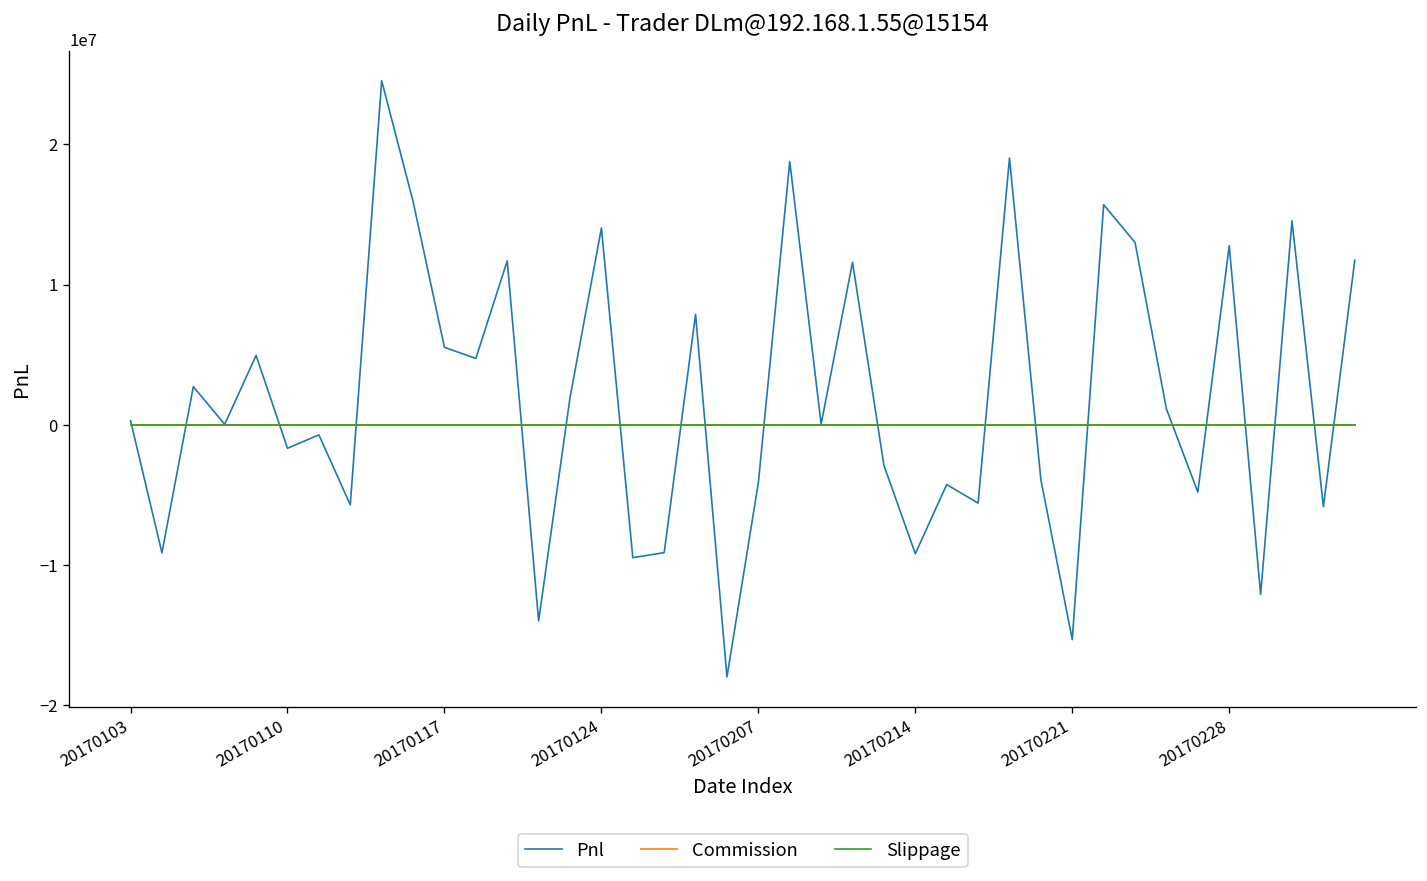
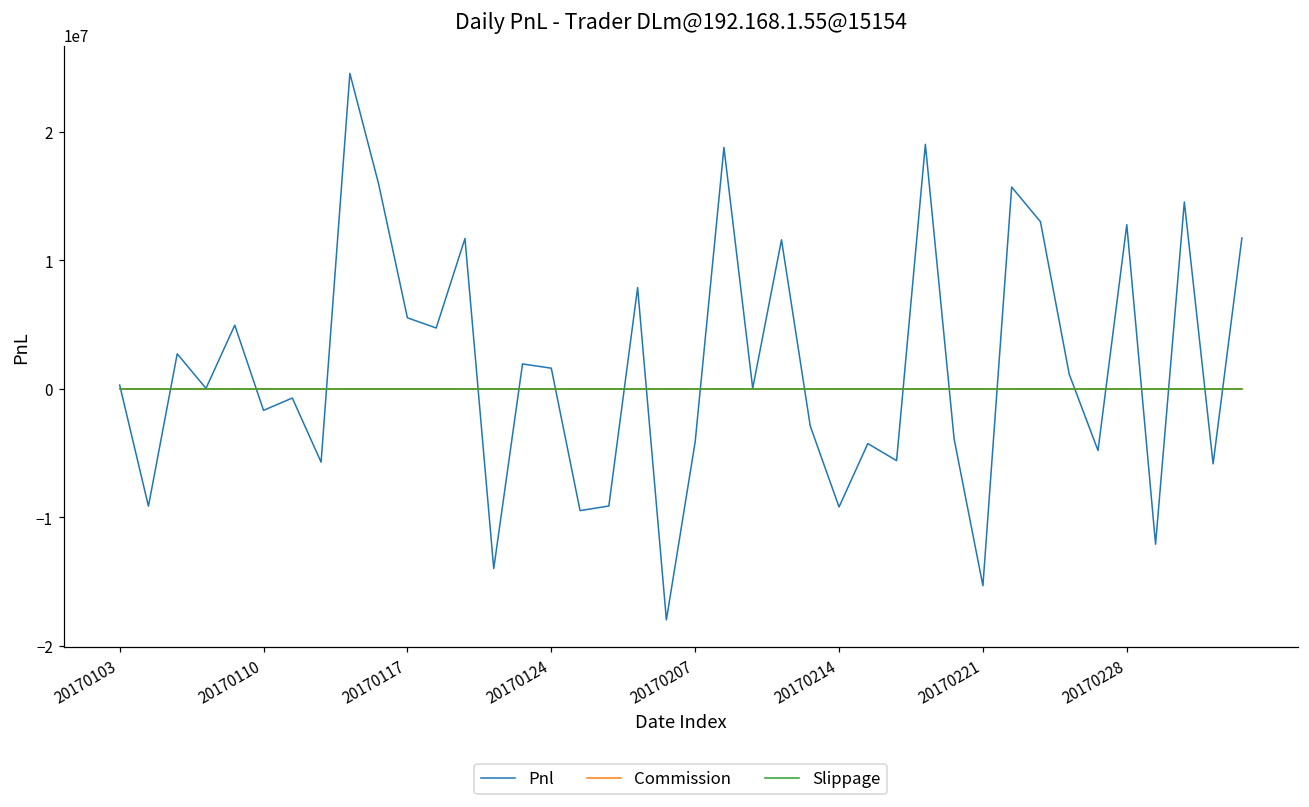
Pnl, 20170124: 14000000 -> 1600000
